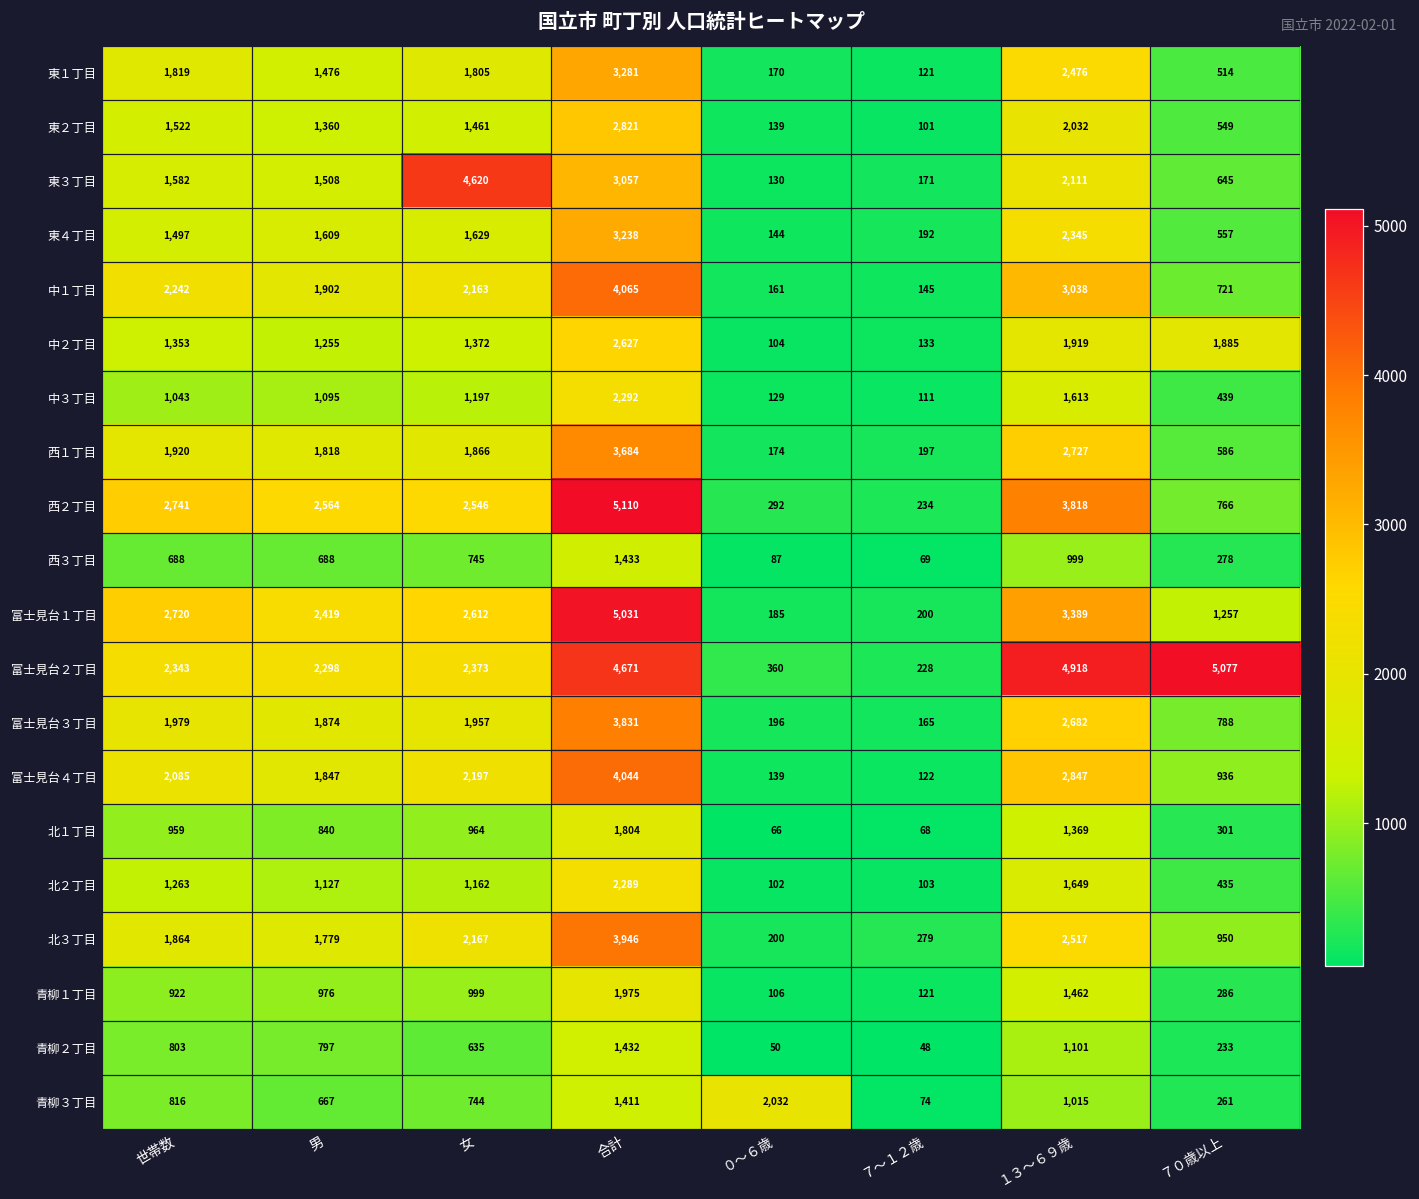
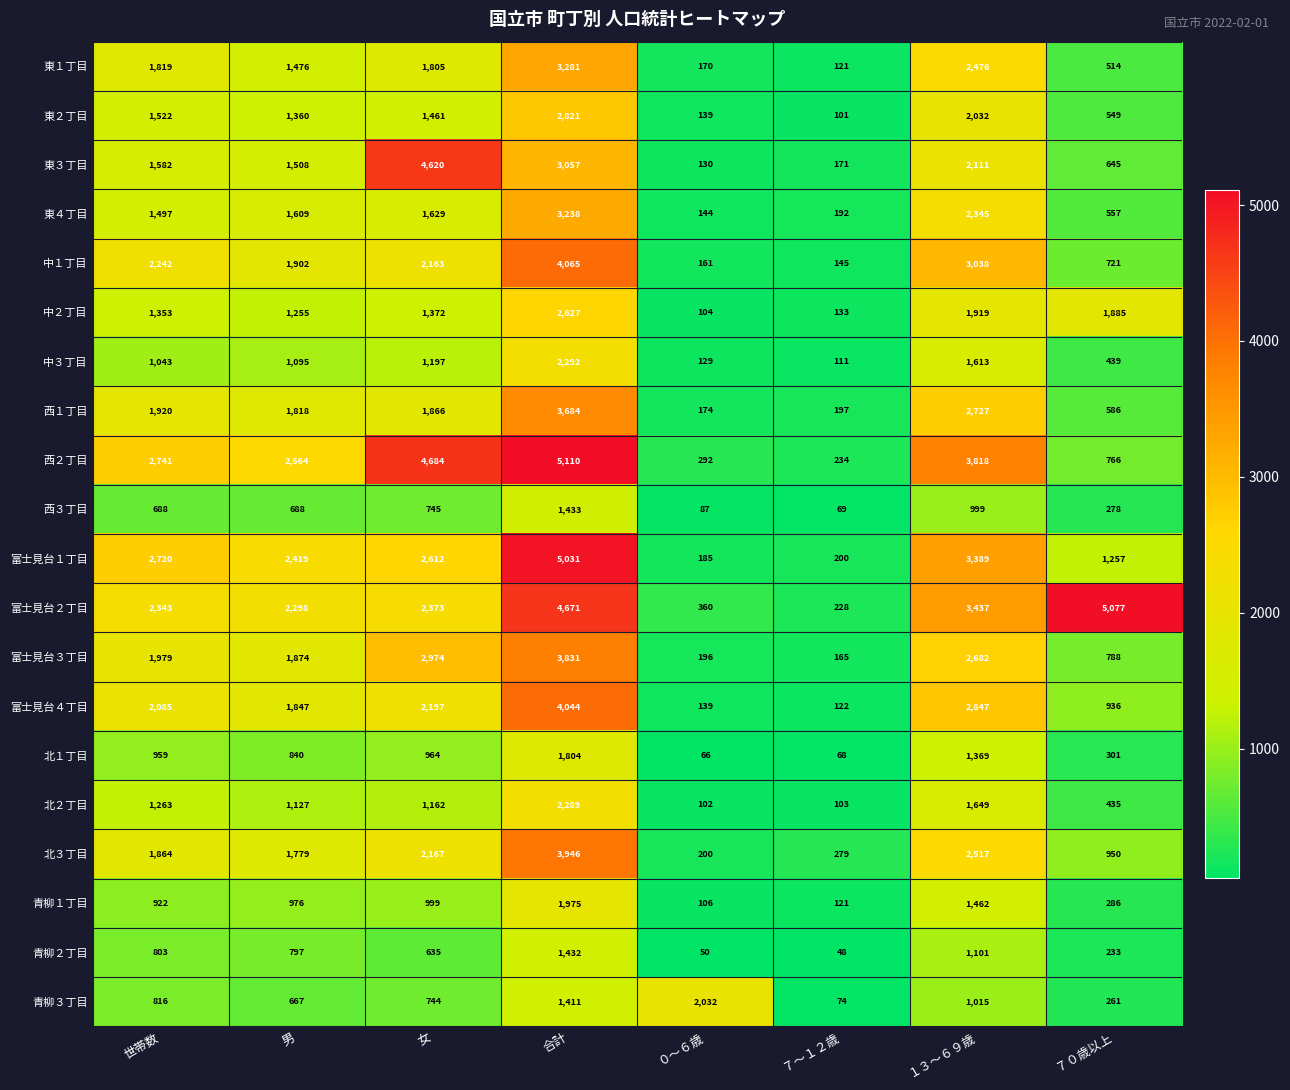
西２丁目, 女: 2,546 -> 4,684
富士見台２丁目, １３～６９歳: 4,918 -> 3,437
富士見台３丁目, 女: 1,957 -> 2,974
